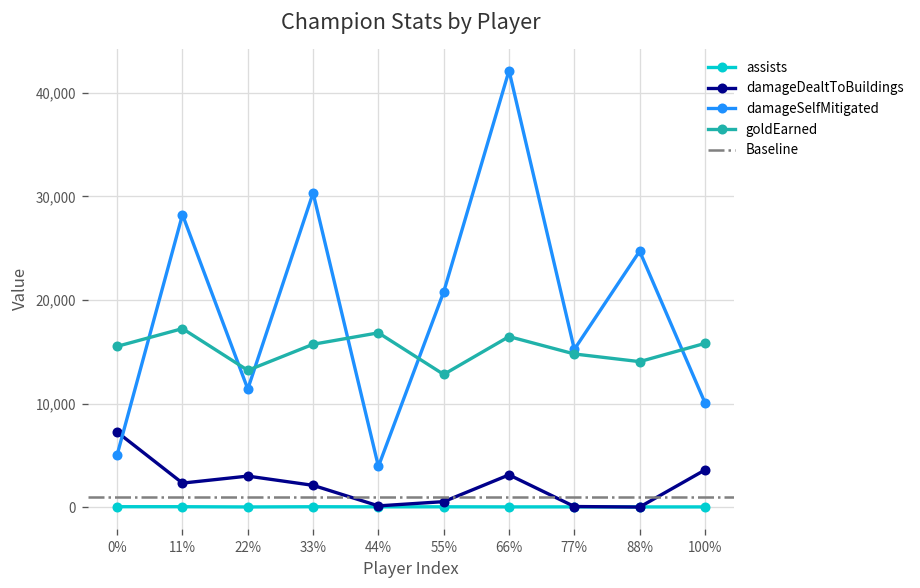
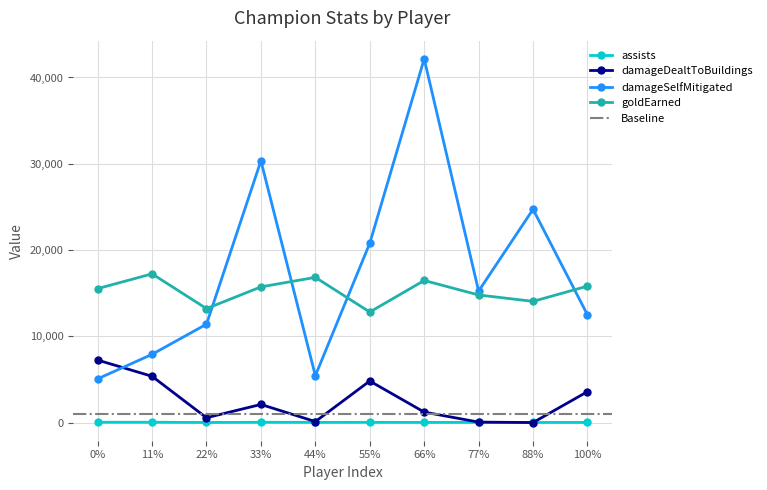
damageDealtToBuildings, 11%: 2,000 -> 5,000
damageSelfMitigated, 11%: 28,000 -> 8,000
damageDealtToBuildings, 22%: 3,000 -> 1,000
damageSelfMitigated, 44%: 4,000 -> 5,000
damageDealtToBuildings, 55%: 1,000 -> 5,000
damageDealtToBuildings, 66%: 3,000 -> 1,000
damageSelfMitigated, 100%: 10,000 -> 12,000
